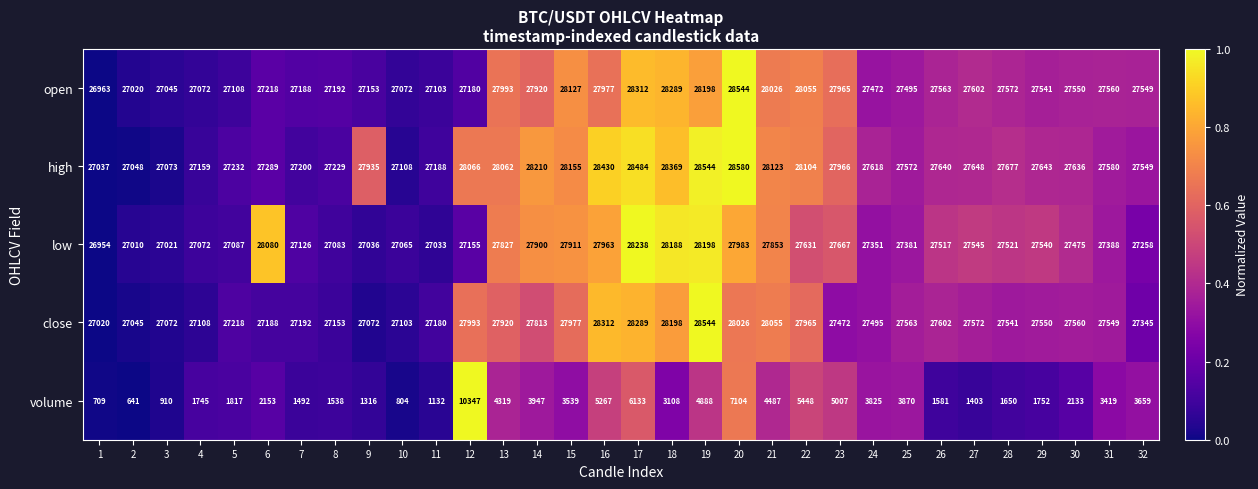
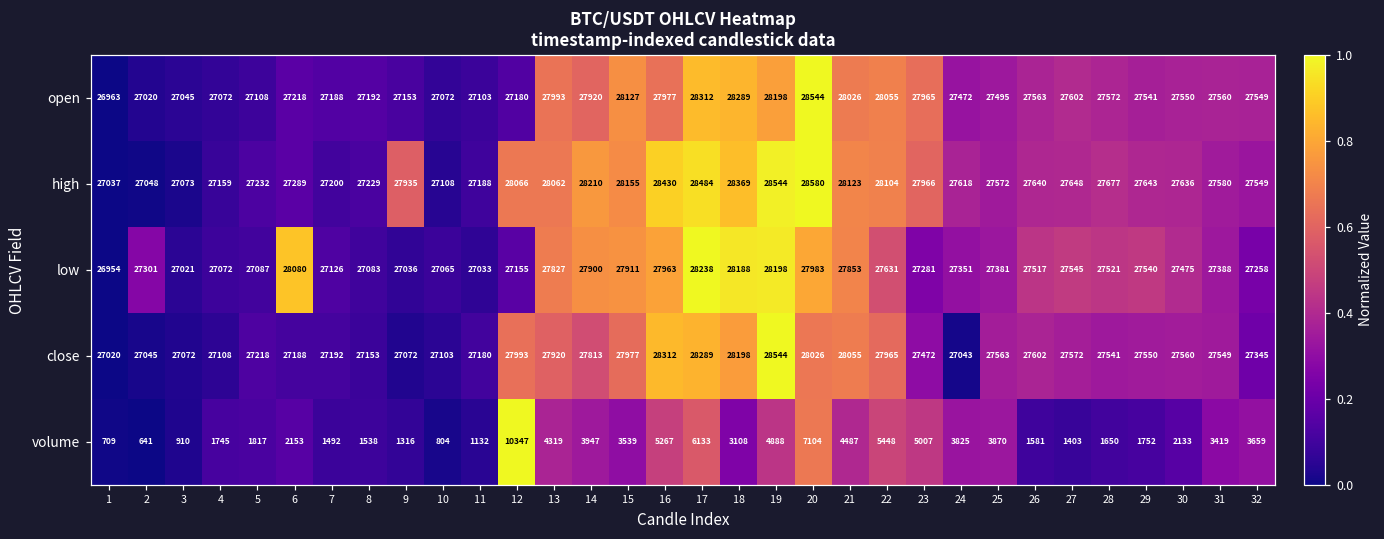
low, 2: 27010 -> 27301
low, 23: 27667 -> 27281
close, 24: 27495 -> 27043
